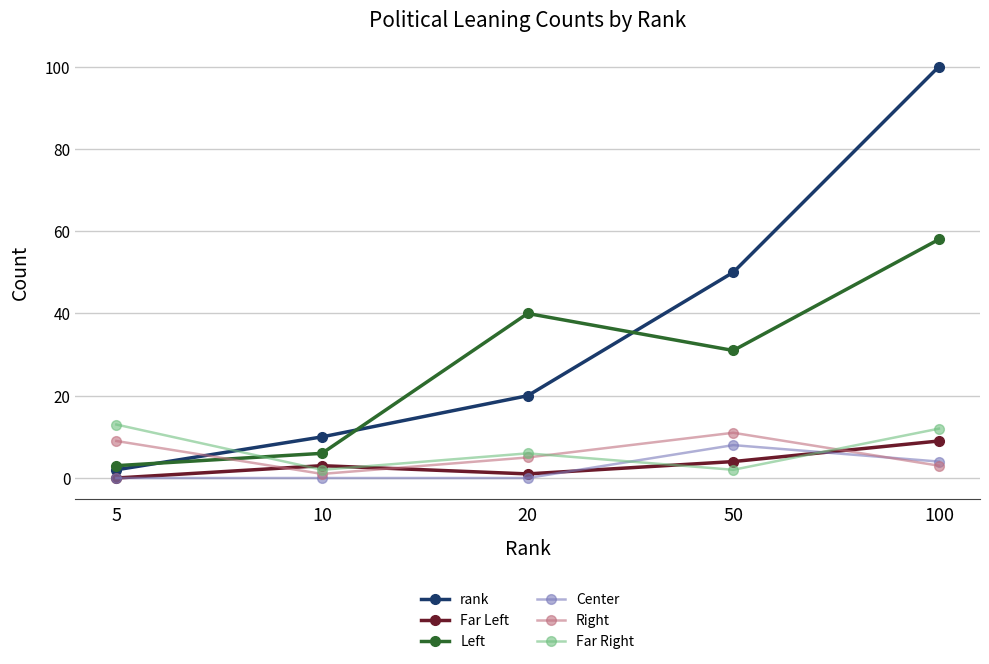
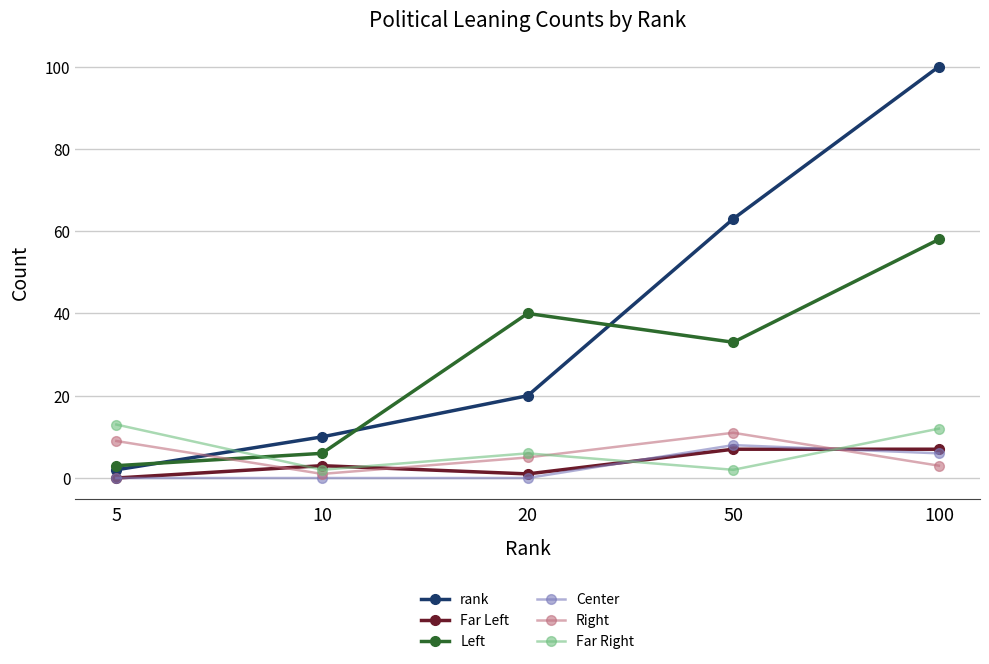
rank, 50: 50 -> 63
Far Left, 50: 4 -> 7
Left, 50: 31 -> 33
Far Left, 100: 9 -> 7
Center, 100: 4 -> 6
